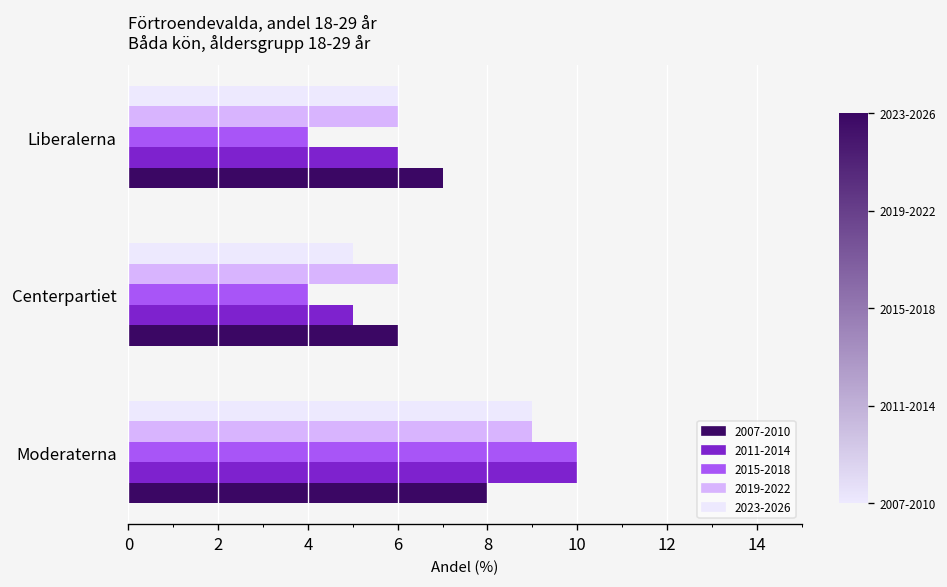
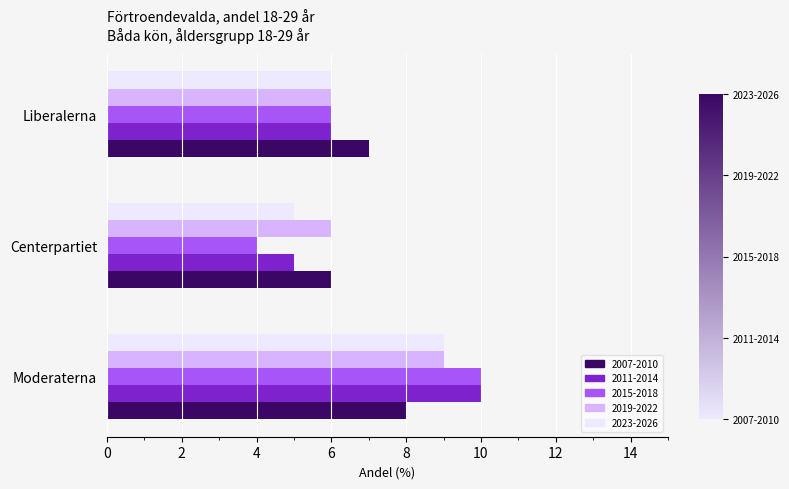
2015-2018, Liberalerna: 4 -> 6
